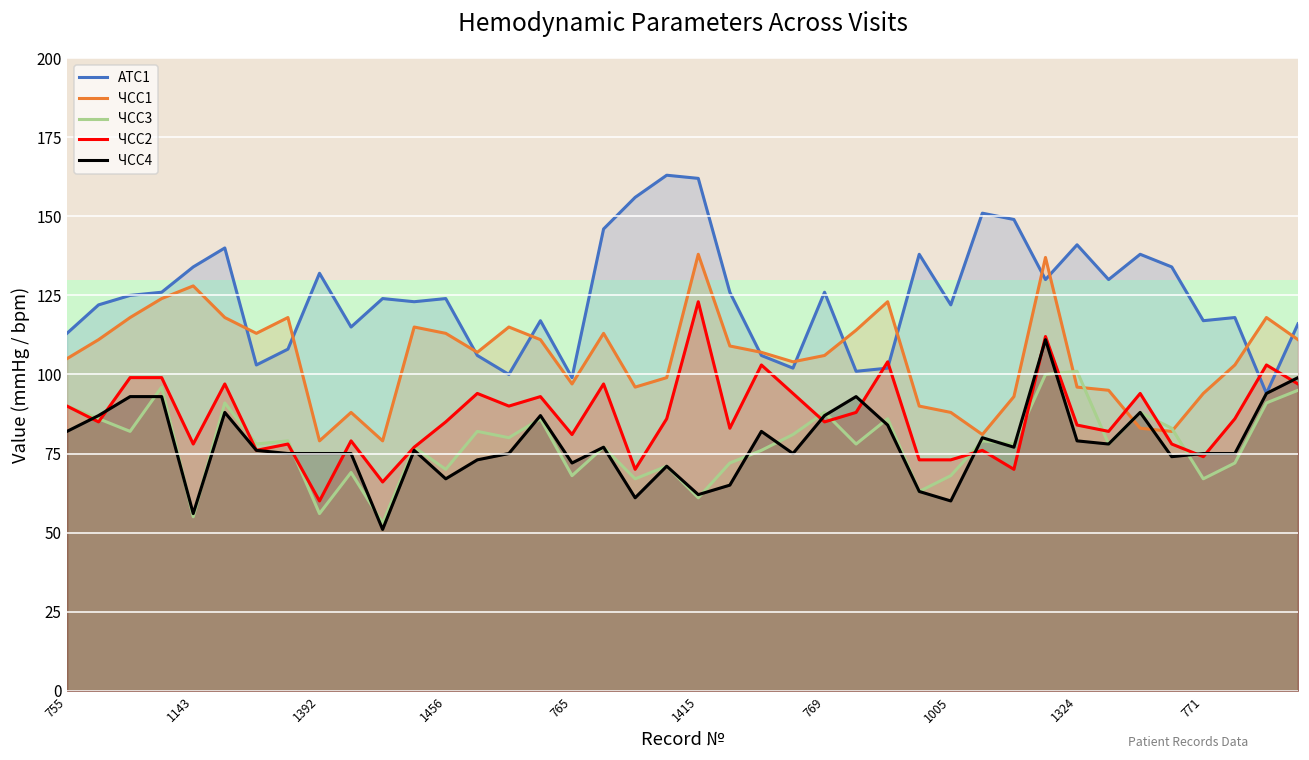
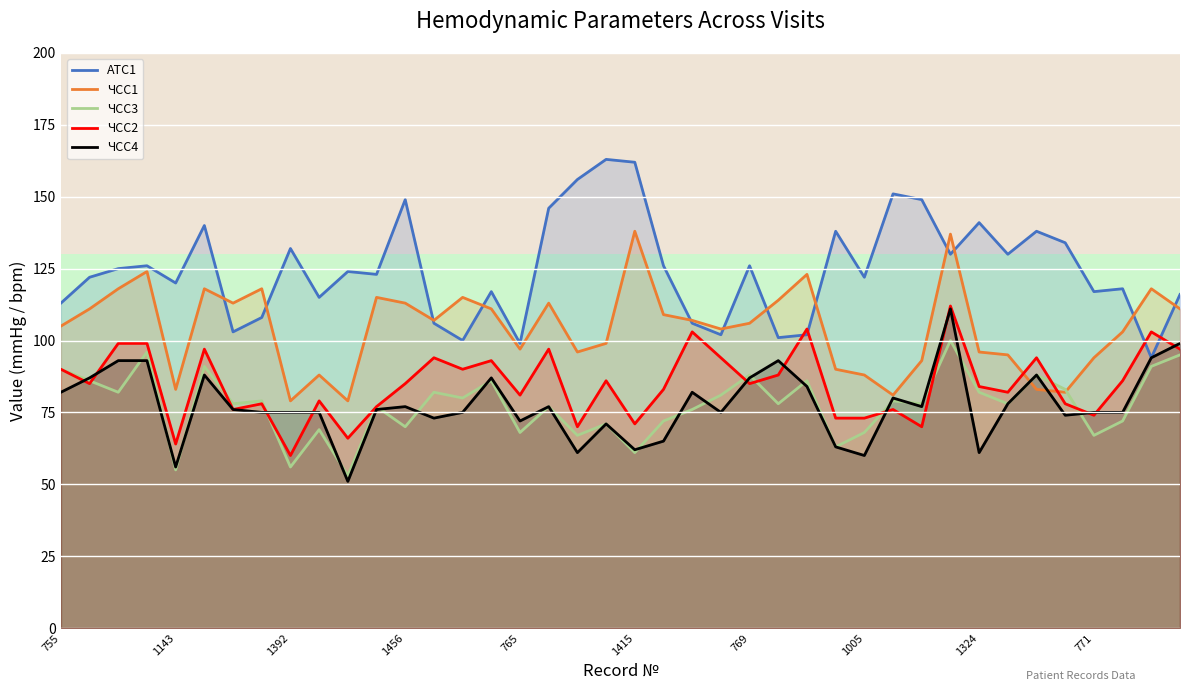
АТС1, 1143: 134 -> 120
ЧСС1, 1143: 128 -> 83
ЧСС2, 1143: 78 -> 64
АТС1, 1456: 124 -> 149
ЧСС4, 1456: 67 -> 77
ЧСС2, 1415: 123 -> 71
ЧСС3, 1324: 101 -> 82
ЧСС4, 1324: 79 -> 61
